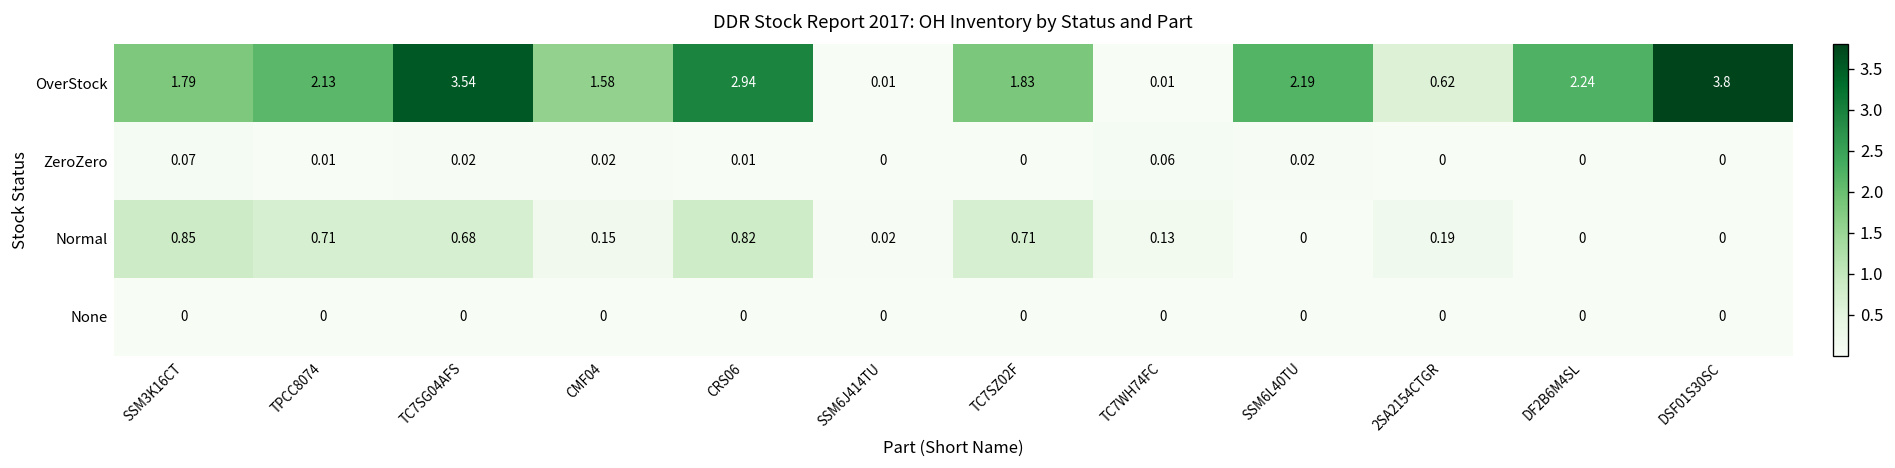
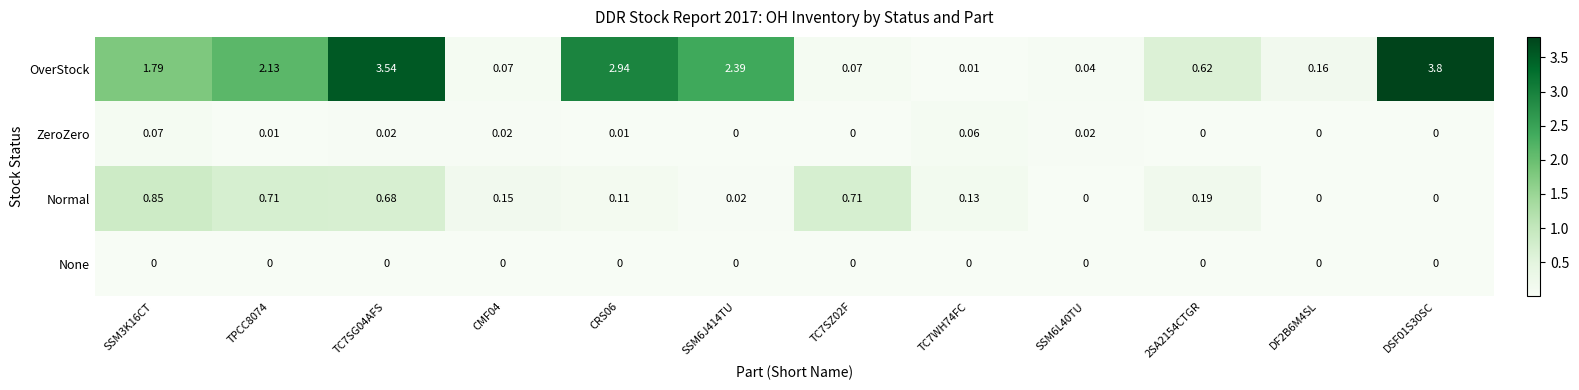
OverStock, CMF04: 1.58 -> 0.07
OverStock, SSM6J414TU: 0.01 -> 2.39
OverStock, TC7SZ02F: 1.83 -> 0.07
OverStock, SSM6L40TU: 2.19 -> 0.04
OverStock, DF2B6M4SL: 2.24 -> 0.16
Normal, CRS06: 0.82 -> 0.11
